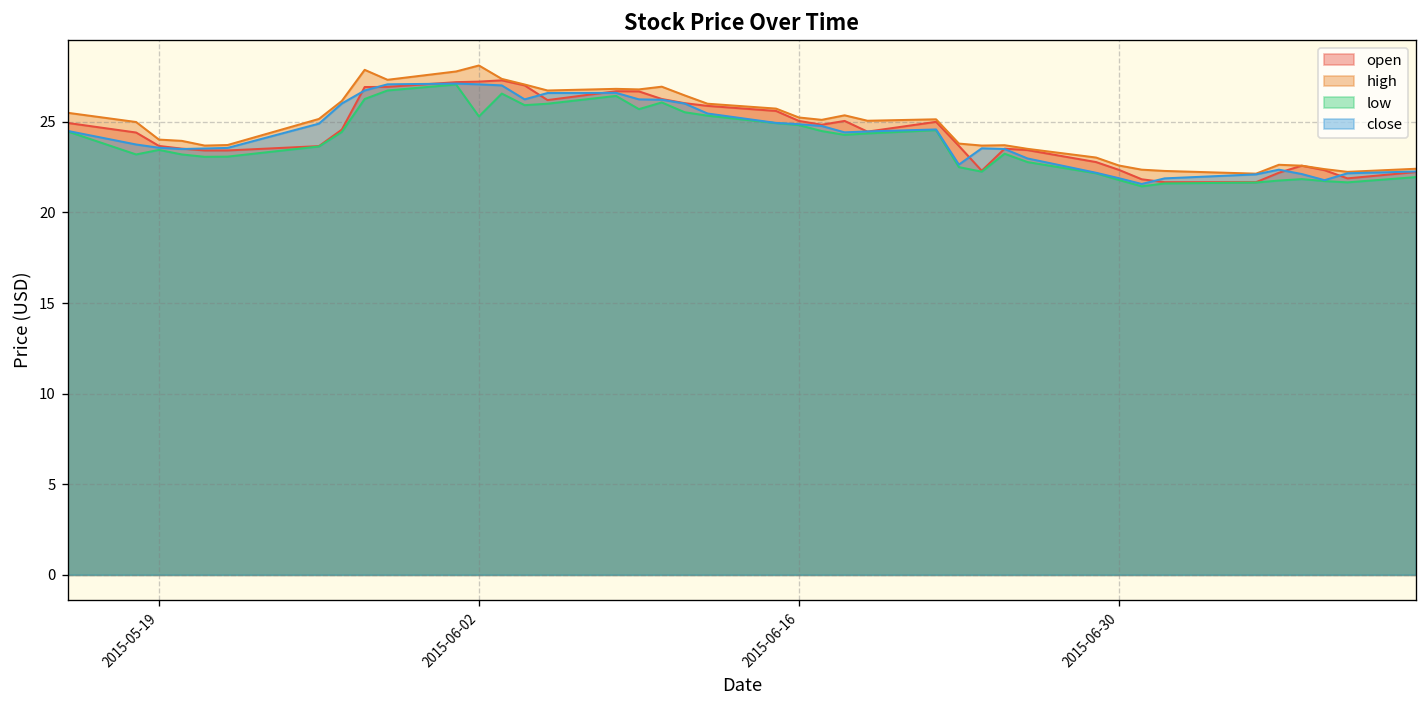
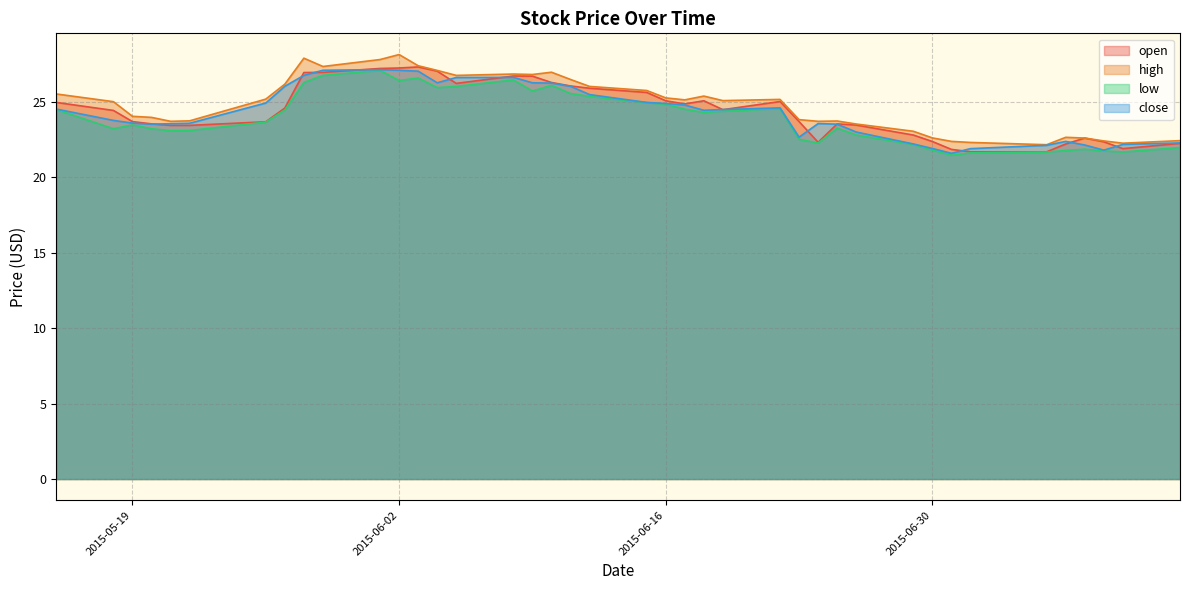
low, 2015-06-02: 25.3 -> 26.4
